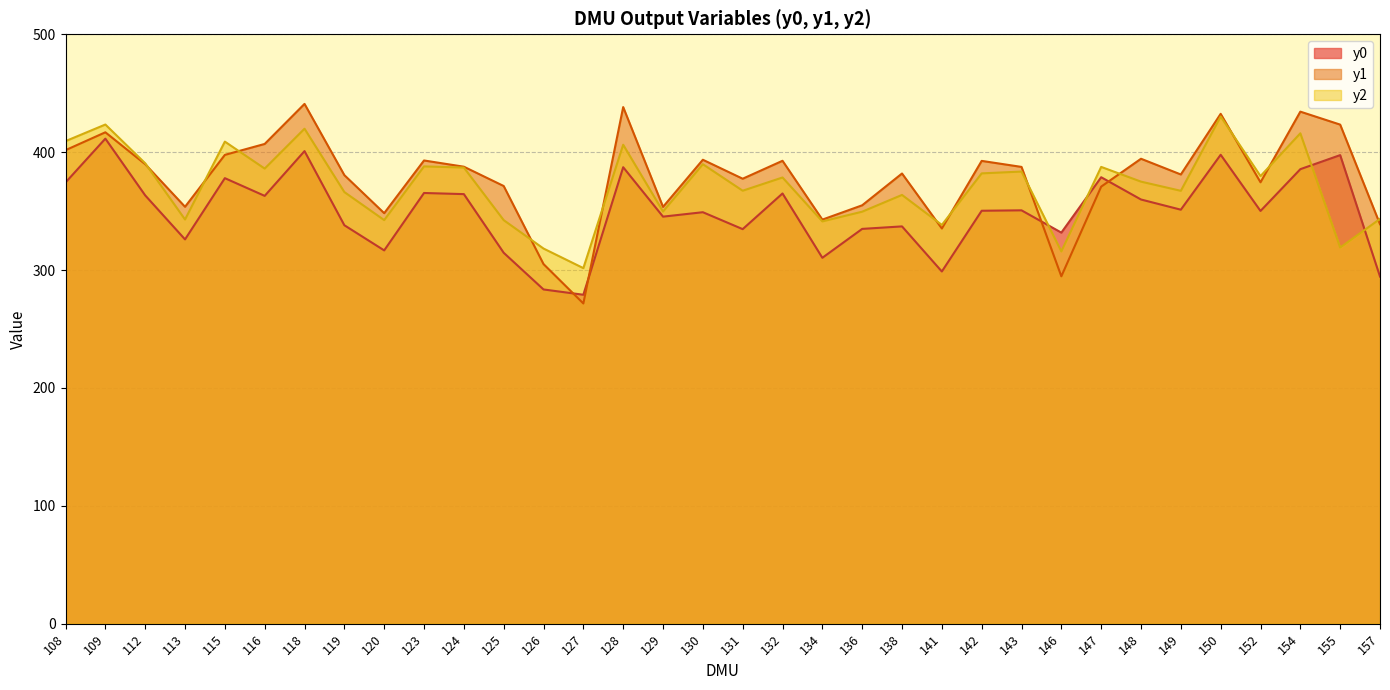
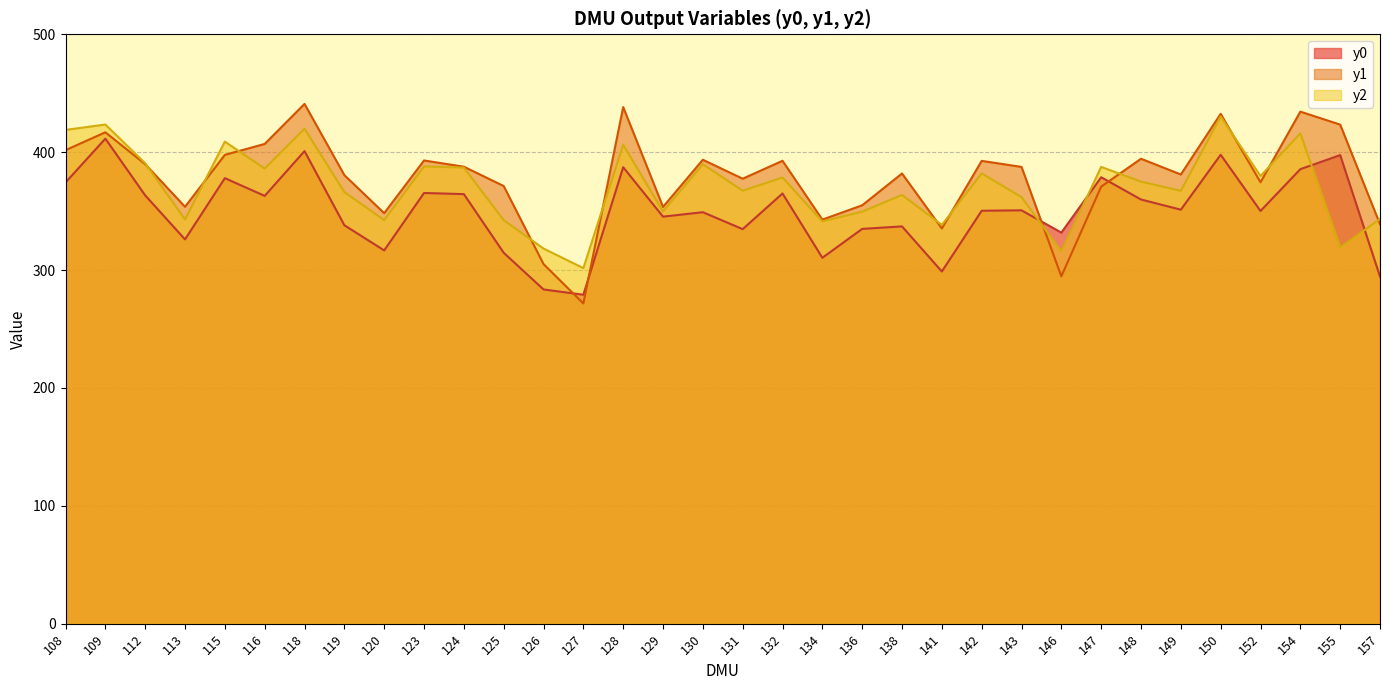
y2, 108: 409 -> 419
y2, 143: 384 -> 362
